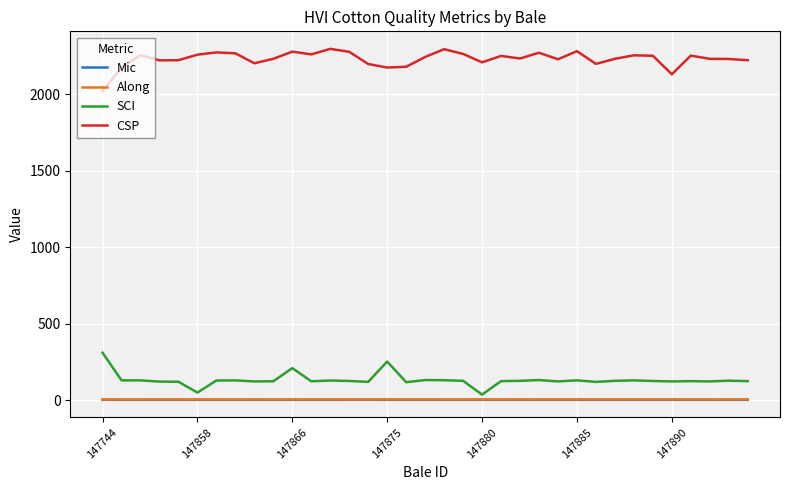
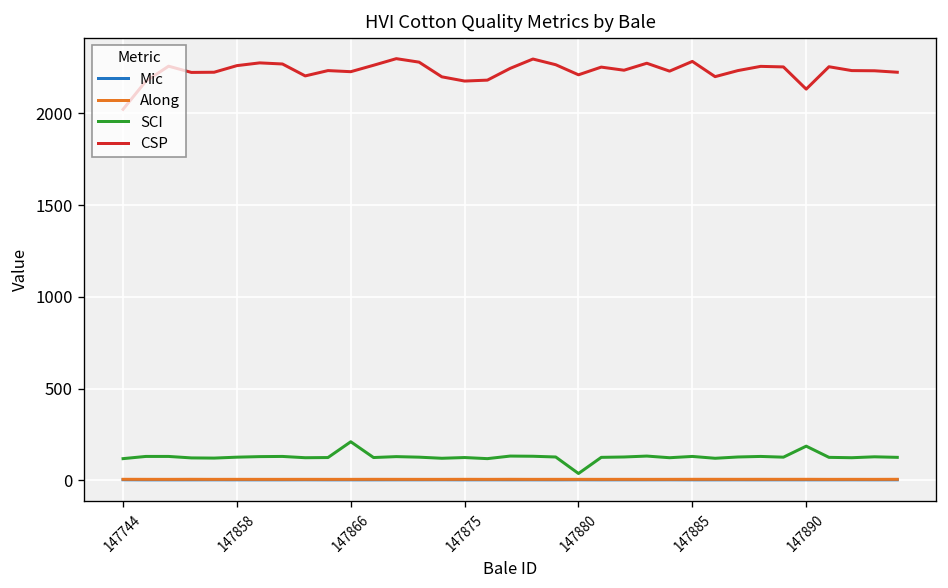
SCI, 147744: 310 -> 120
SCI, 147858: 50 -> 130
CSP, 147866: 2280 -> 2230
SCI, 147875: 250 -> 130
SCI, 147890: 120 -> 190
